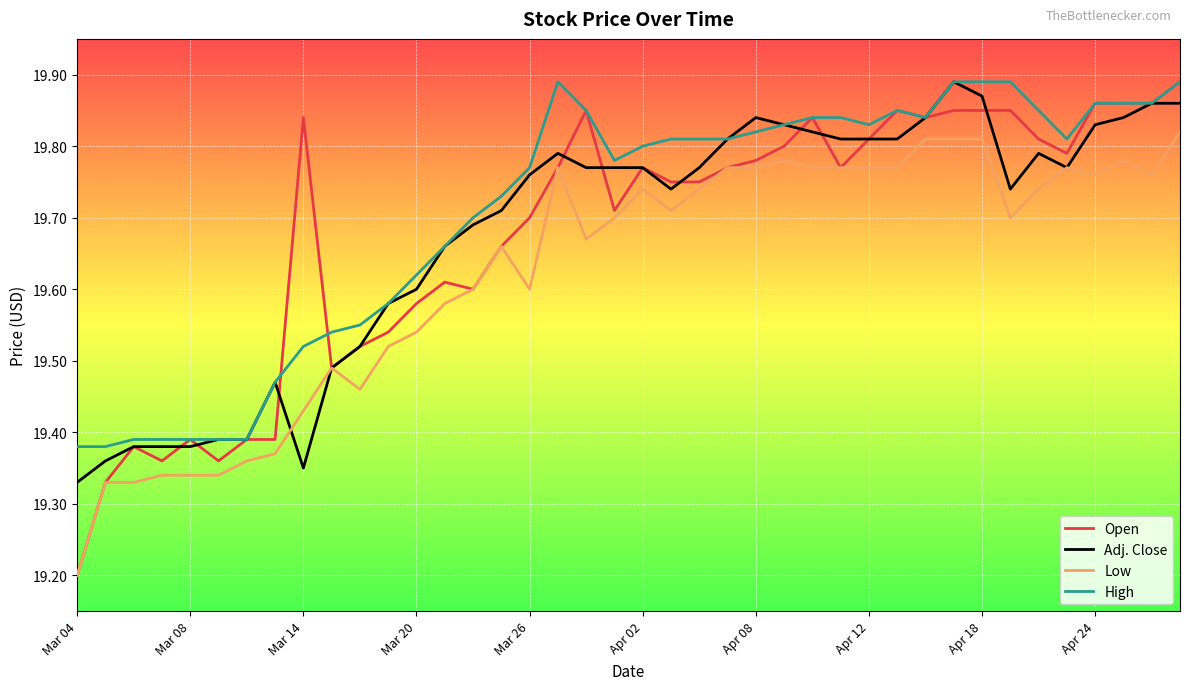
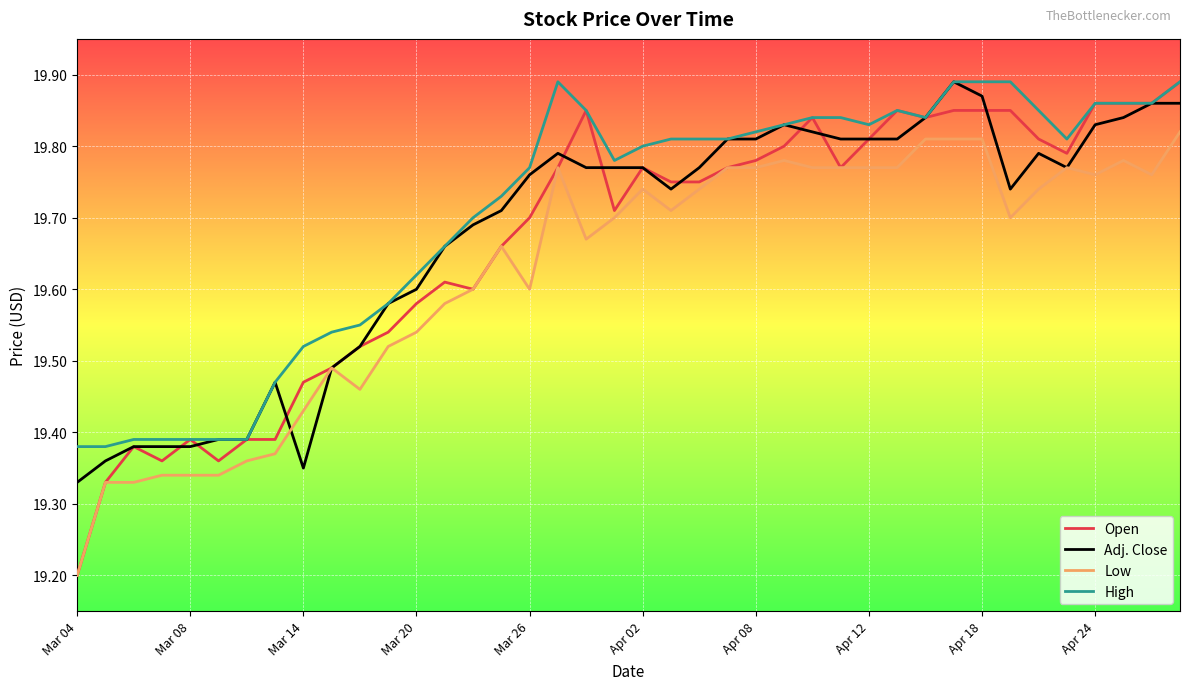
Open, Mar 14: 19.84 -> 19.47
Adj. Close, Apr 08: 19.84 -> 19.81
